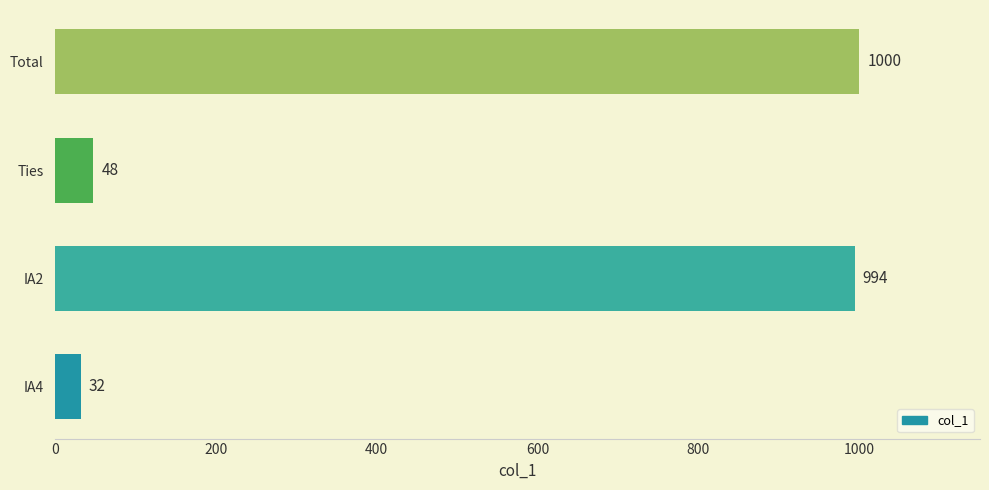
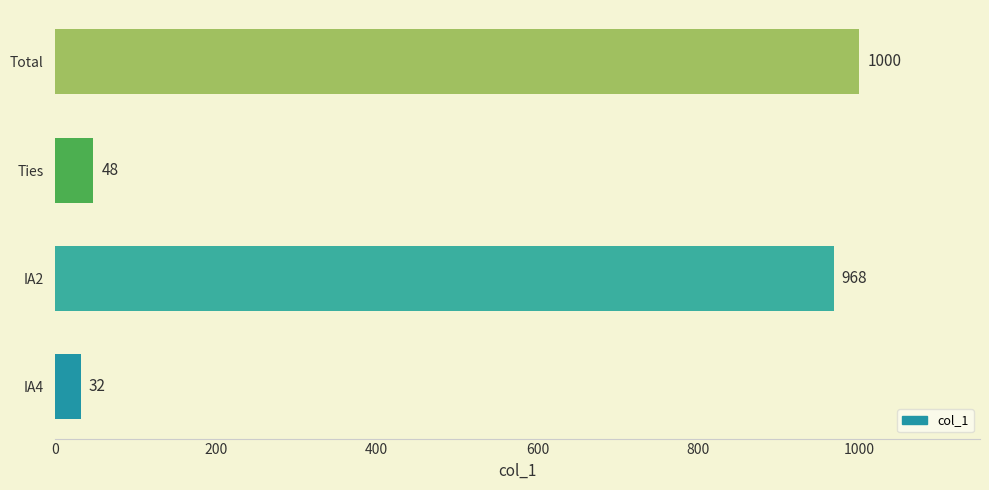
IA2: 994 -> 968
